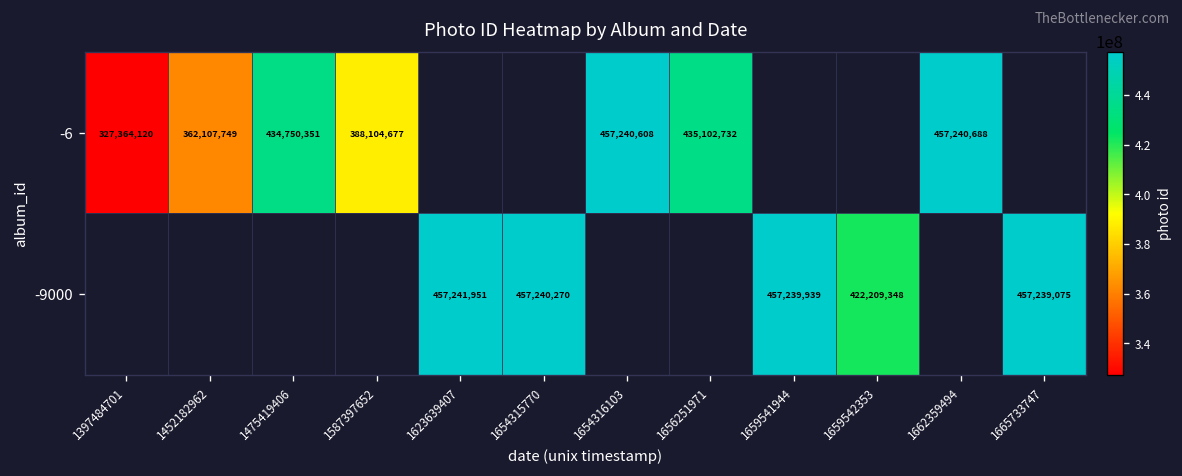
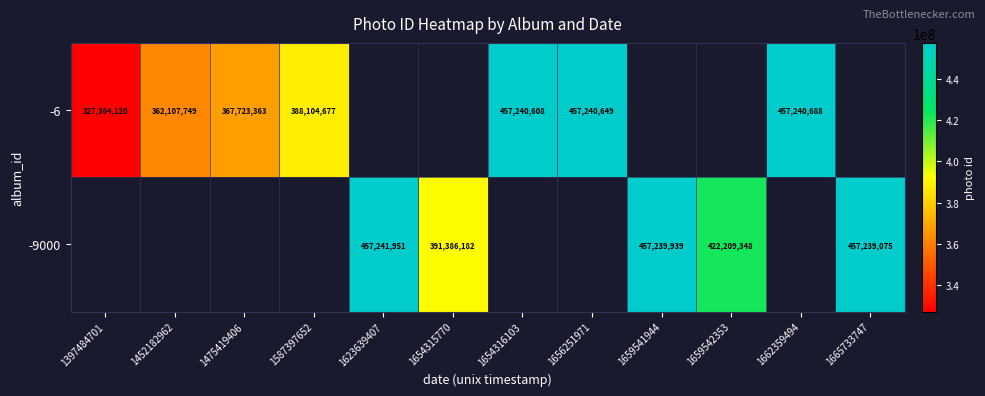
-6, 1475419406: 434,750,351 -> 367,723,363
-6, 1656251971: 435,102,732 -> 457,240,649
-9000, 1654315770: 457,240,270 -> 391,386,182
